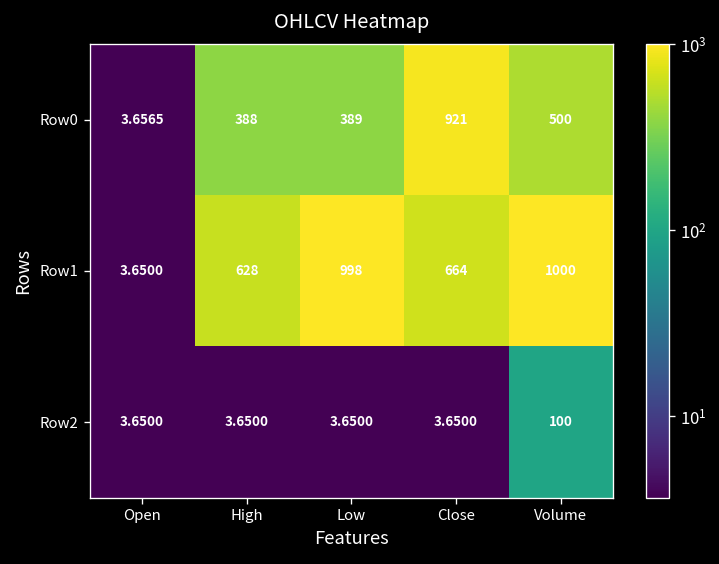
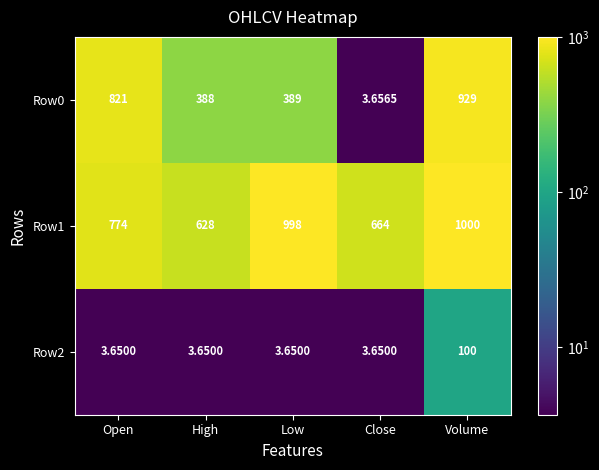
Row0, Open: 3.6565 -> 821
Row0, Close: 921 -> 3.6565
Row0, Volume: 500 -> 929
Row1, Open: 3.6500 -> 774
